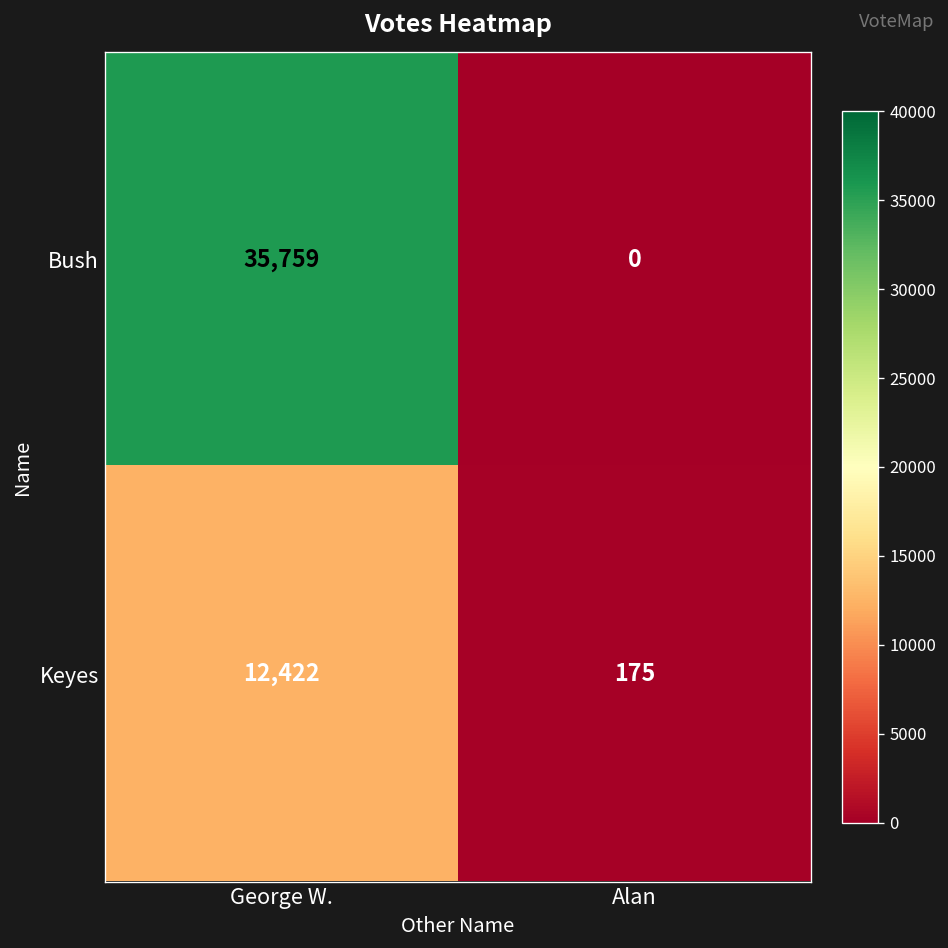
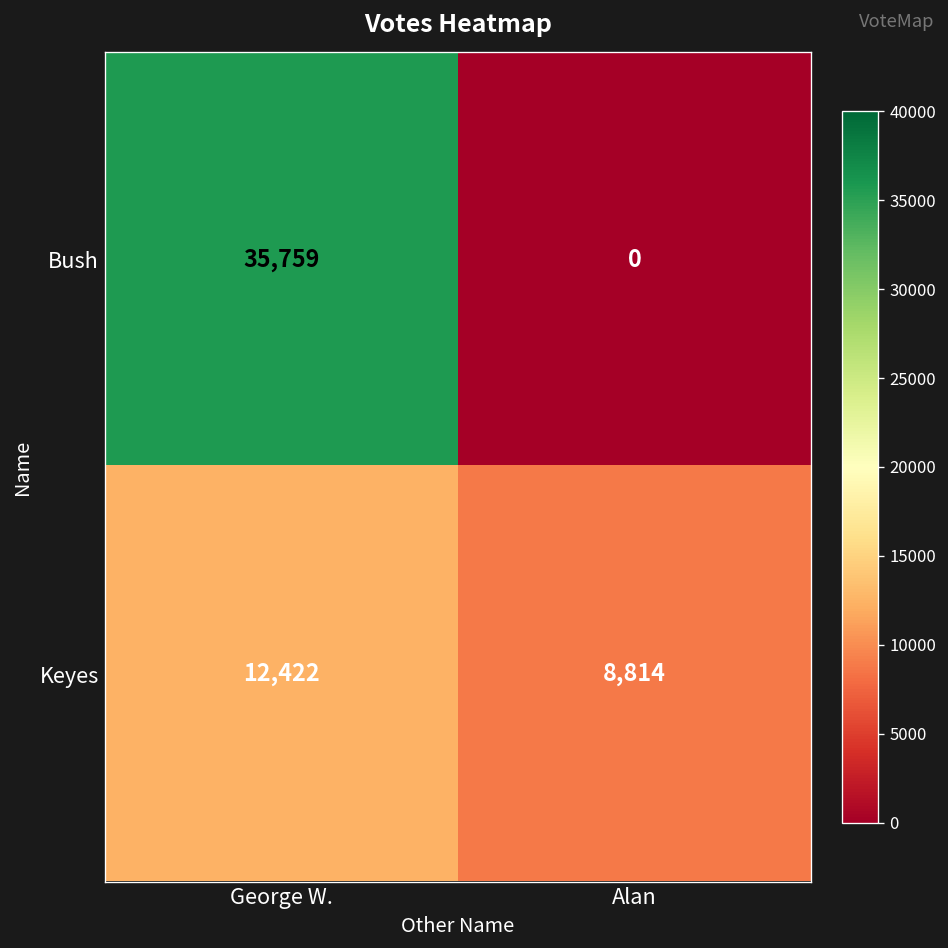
Keyes, Alan: 175 -> 8,814
